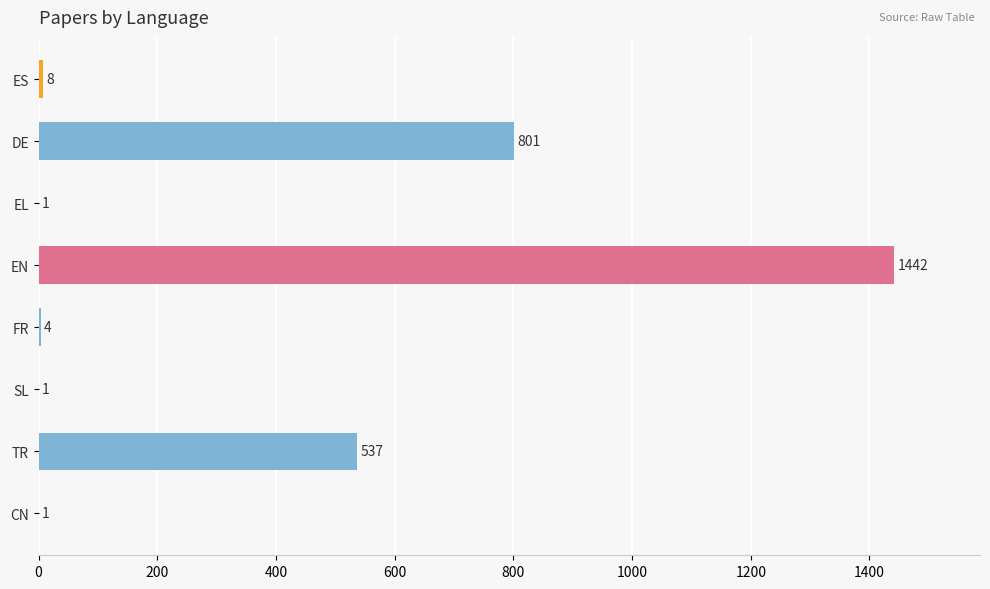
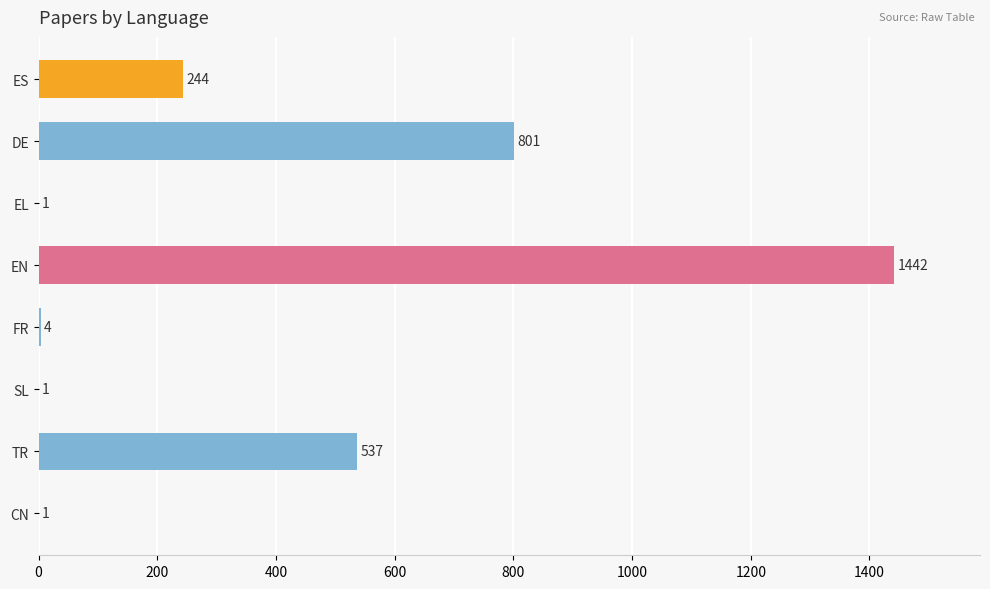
ES: 8 -> 244
